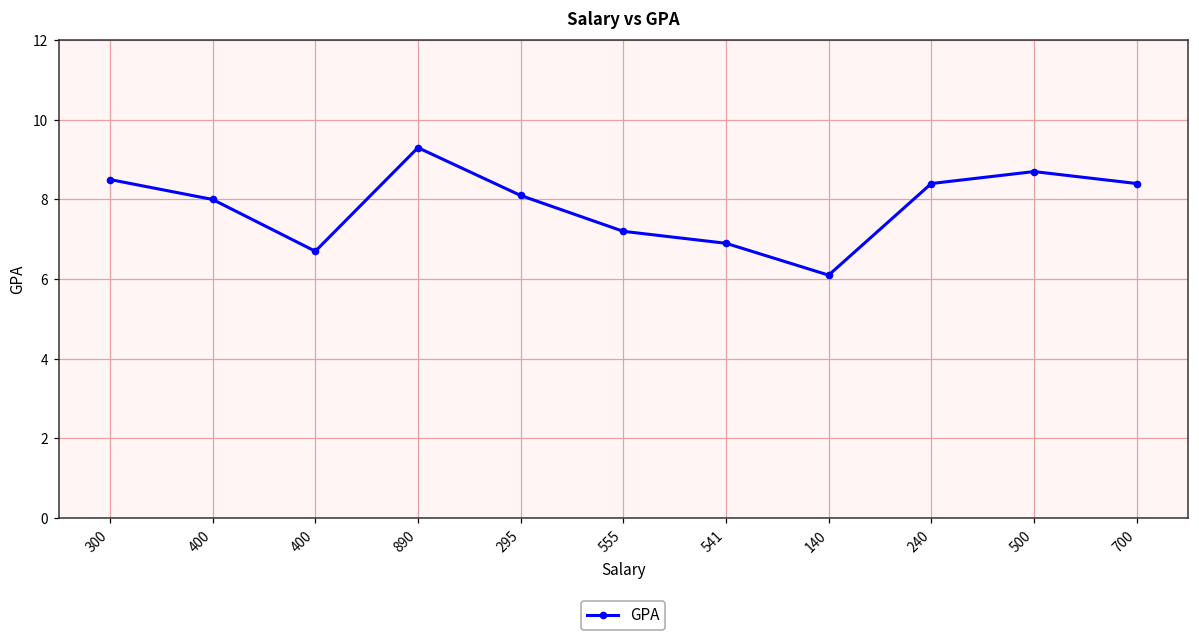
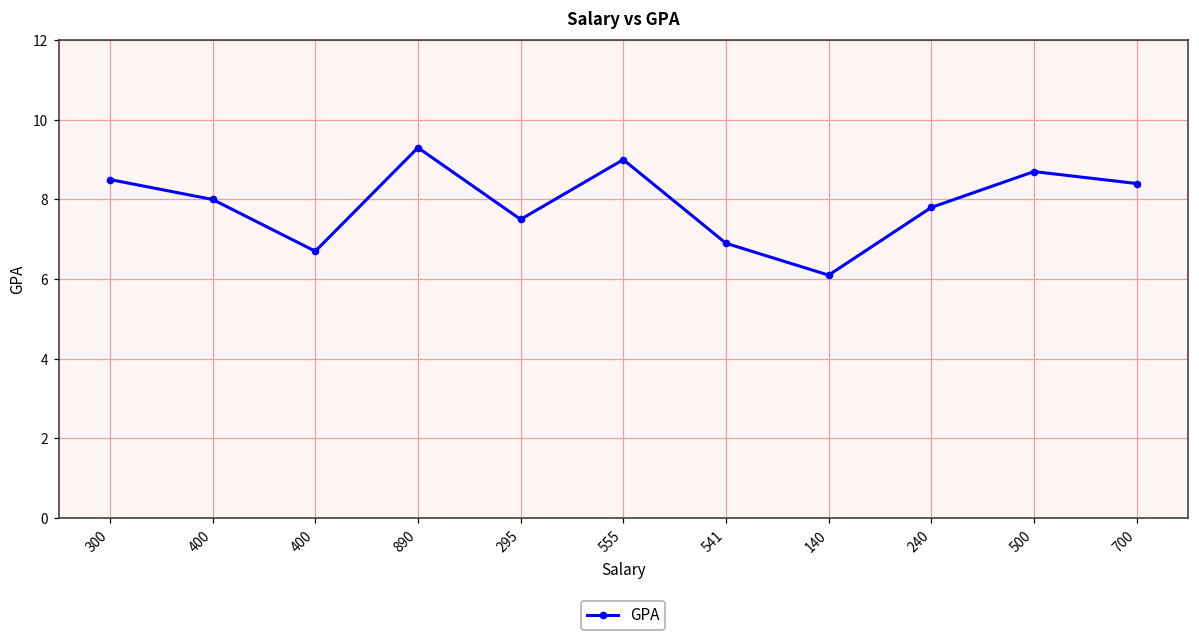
295: 8.1 -> 7.5
555: 7.2 -> 9.0
240: 8.4 -> 7.8
